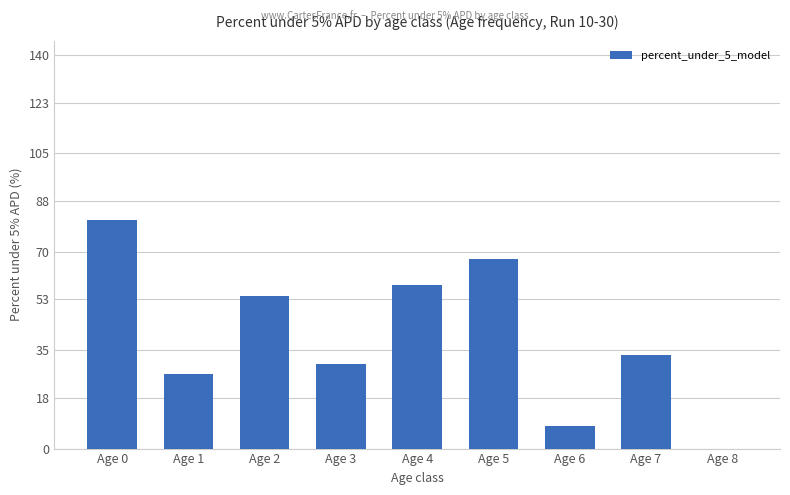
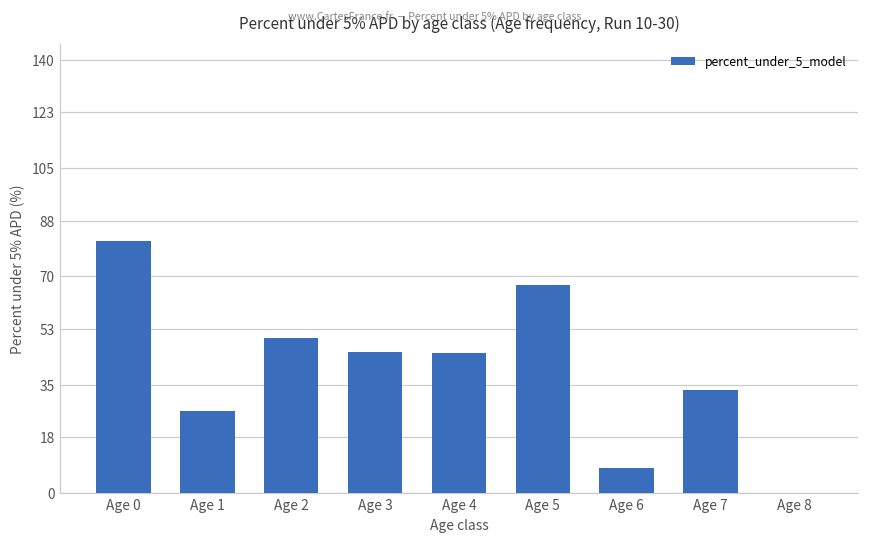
Age 2: 54 -> 50
Age 3: 30 -> 45
Age 4: 58 -> 45
